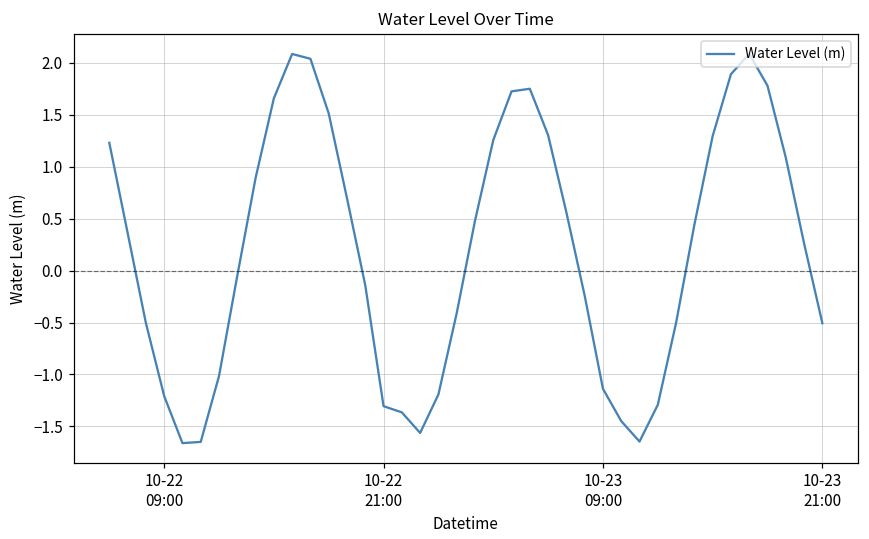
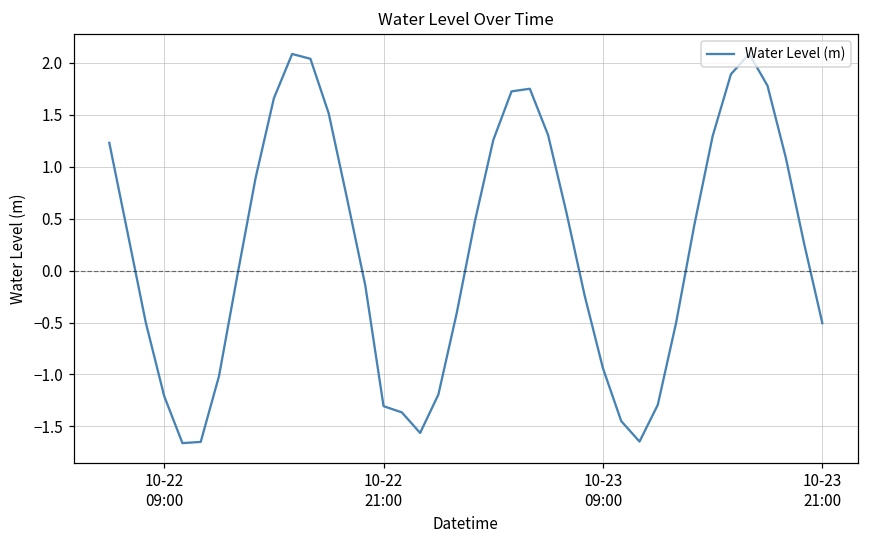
10-23 09:00: -1.1 -> -0.9
